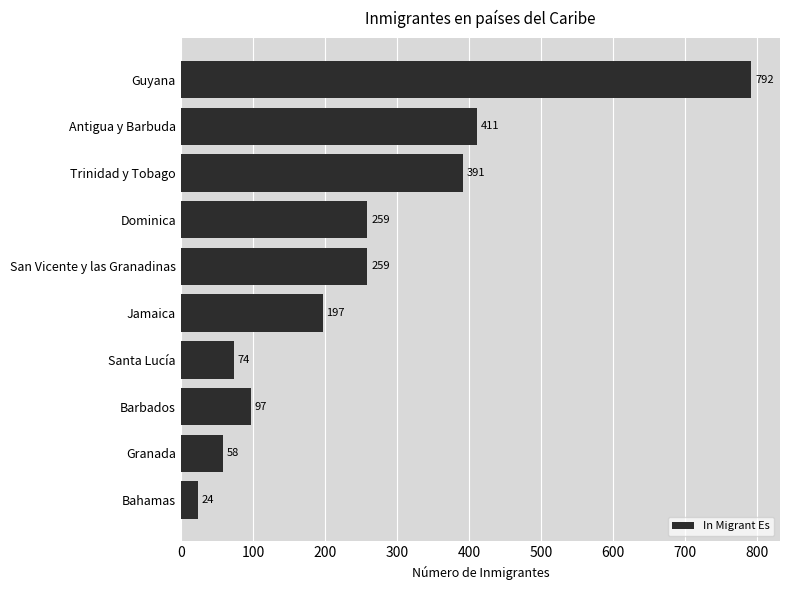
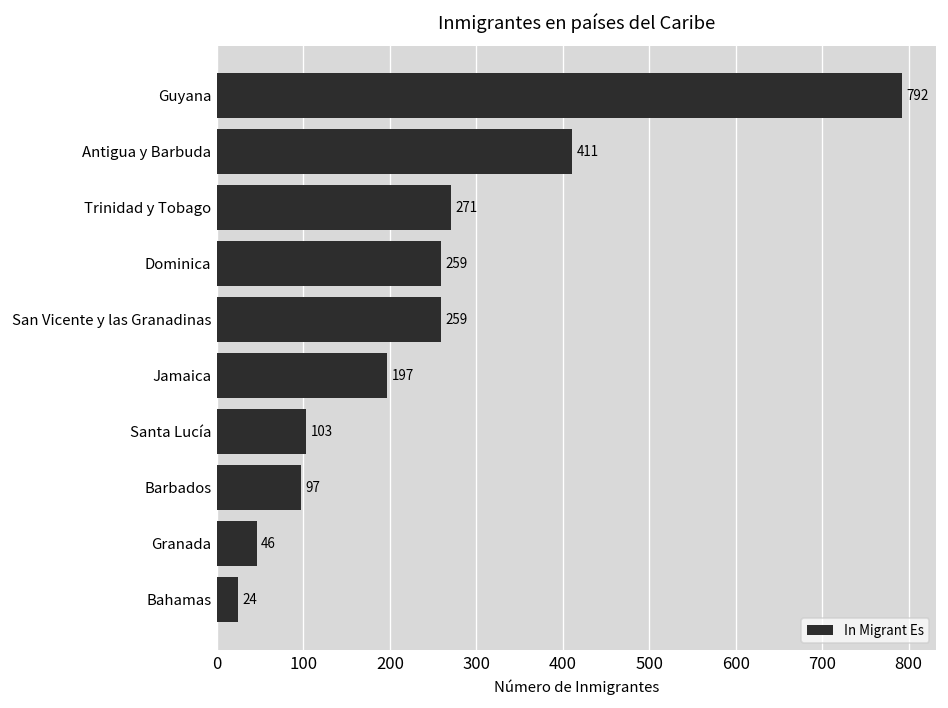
Trinidad y Tobago: 391 -> 271
Santa Lucía: 74 -> 103
Granada: 58 -> 46
